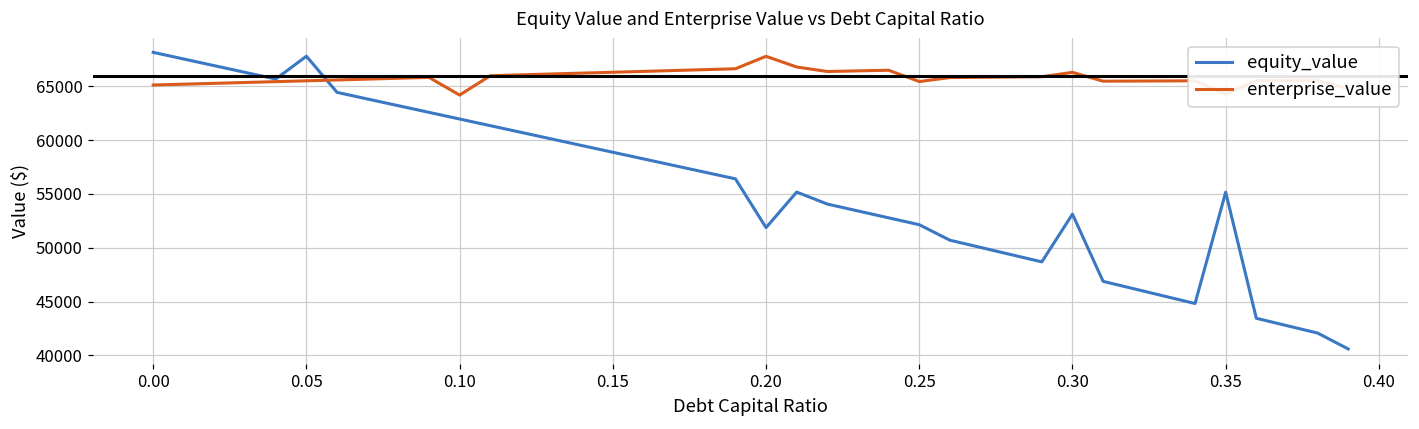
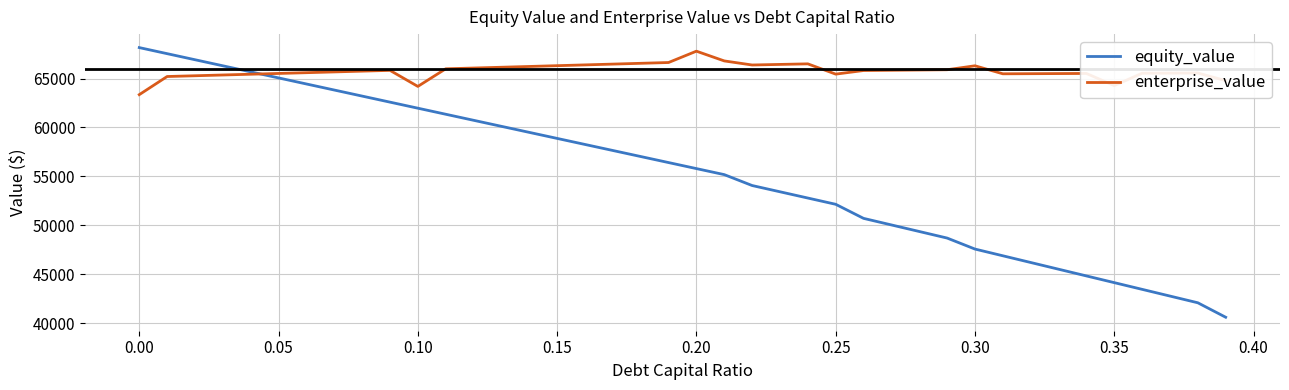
enterprise_value, 0.00: 65000 -> 63000
equity_value, 0.05: 68000 -> 65000
equity_value, 0.20: 52000 -> 56000
equity_value, 0.30: 53000 -> 48000
equity_value, 0.35: 55000 -> 44000
